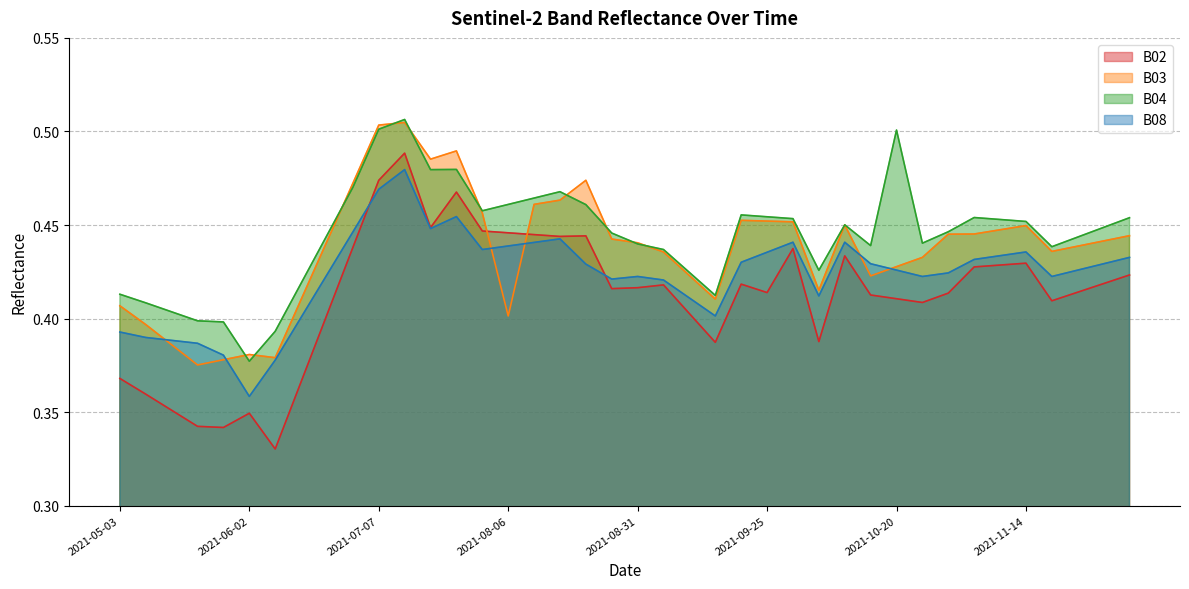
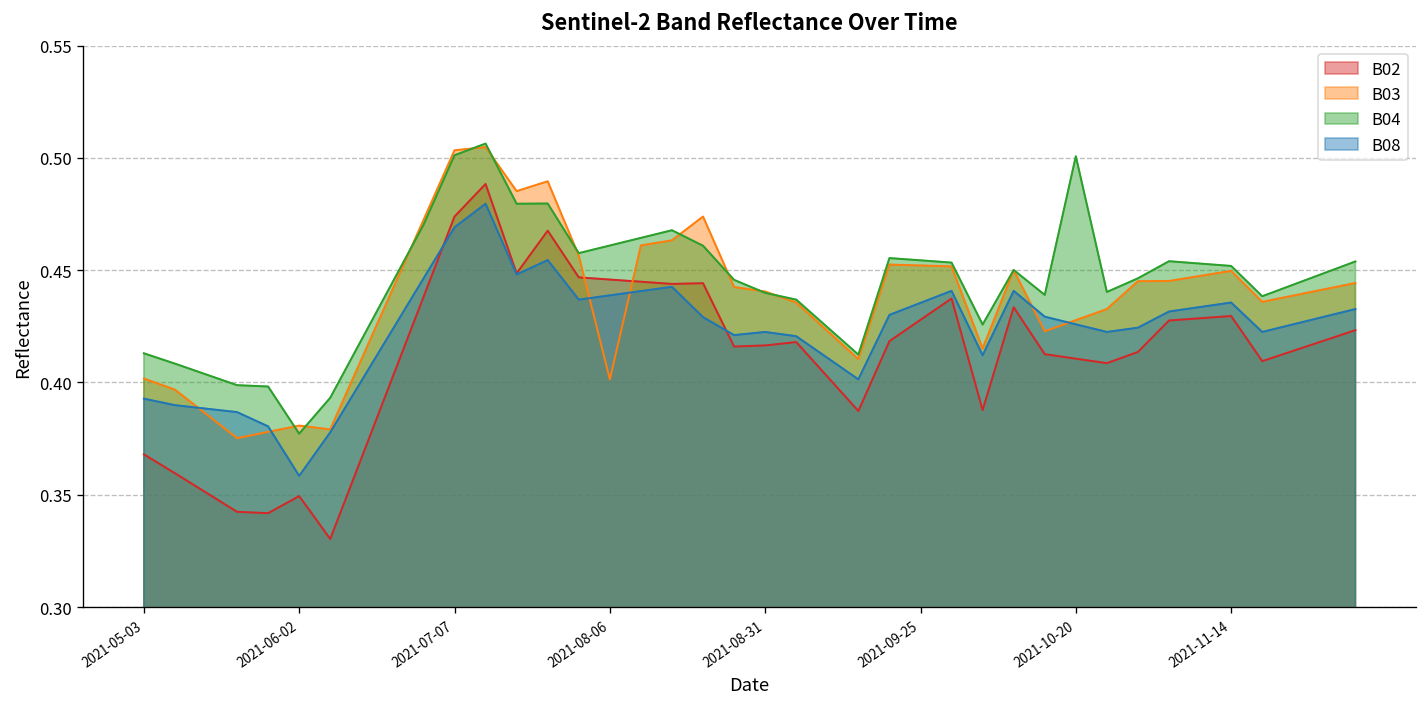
B03, 2021-05-03: 0.407 -> 0.402
B02, 2021-09-25: 0.414 -> 0.428
